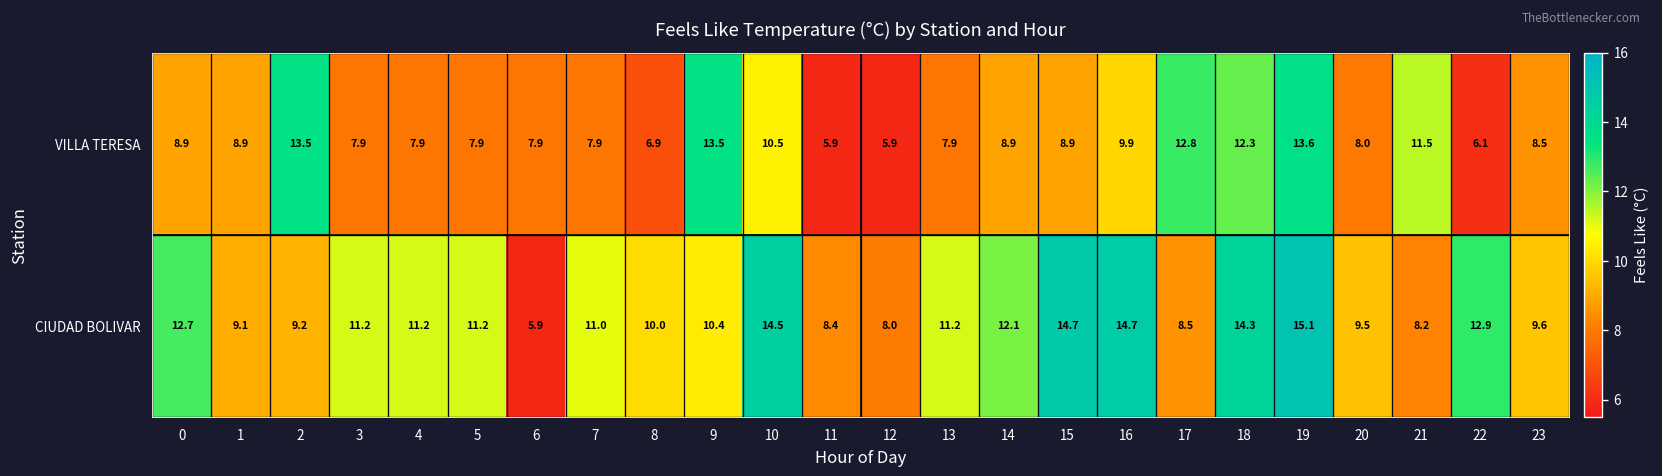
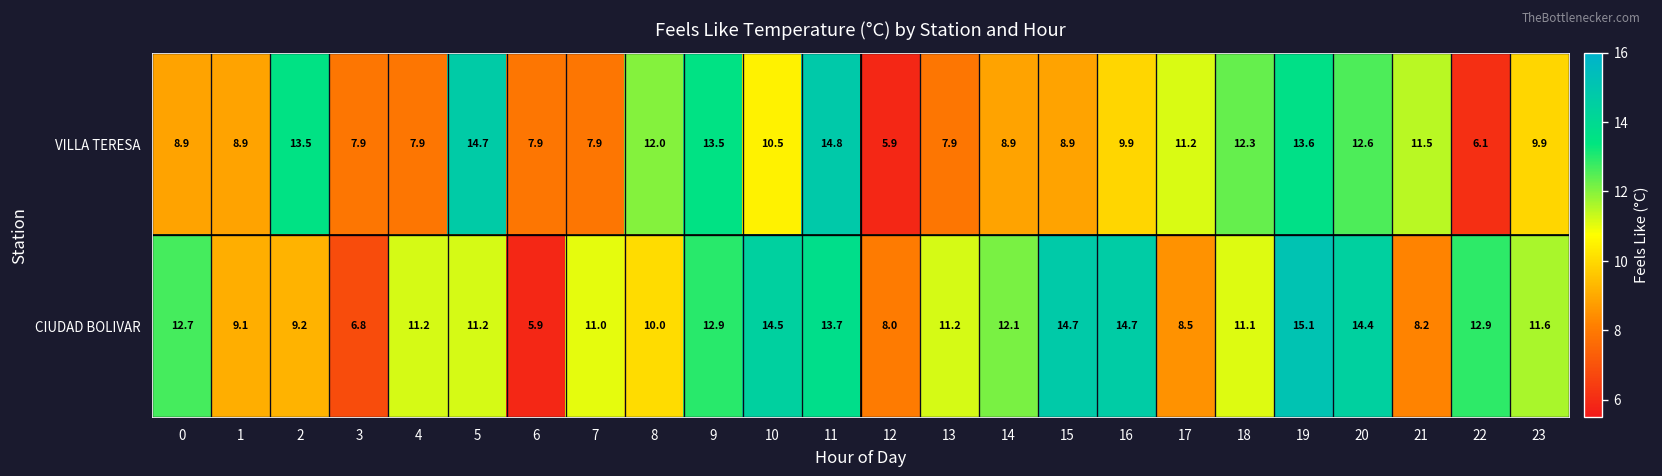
VILLA TERESA, 5: 7.9 -> 14.7
VILLA TERESA, 8: 6.9 -> 12.0
VILLA TERESA, 11: 5.9 -> 14.8
VILLA TERESA, 17: 12.8 -> 11.2
VILLA TERESA, 20: 8.0 -> 12.6
VILLA TERESA, 23: 8.5 -> 9.9
CIUDAD BOLIVAR, 3: 11.2 -> 6.8
CIUDAD BOLIVAR, 9: 10.4 -> 12.9
CIUDAD BOLIVAR, 11: 8.4 -> 13.7
CIUDAD BOLIVAR, 18: 14.3 -> 11.1
CIUDAD BOLIVAR, 20: 9.5 -> 14.4
CIUDAD BOLIVAR, 23: 9.6 -> 11.6
